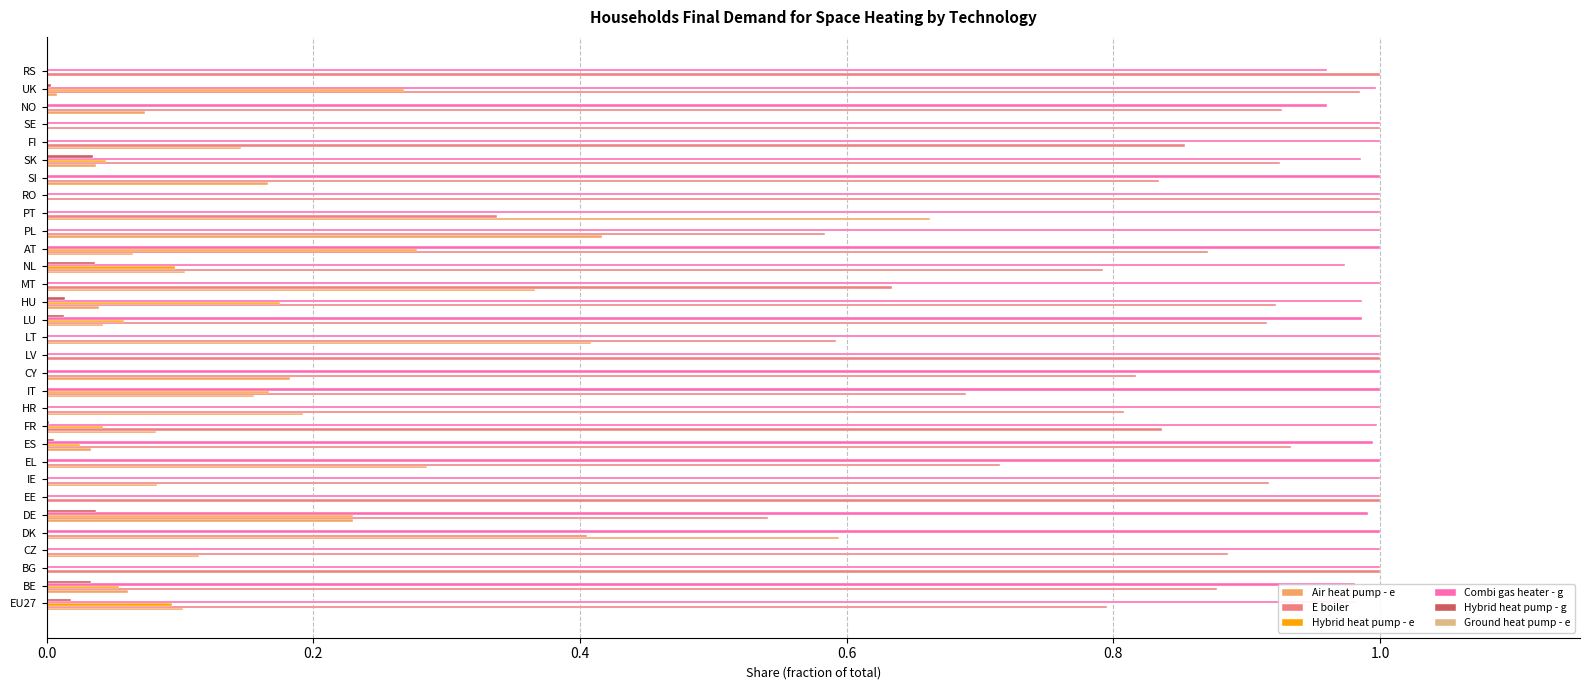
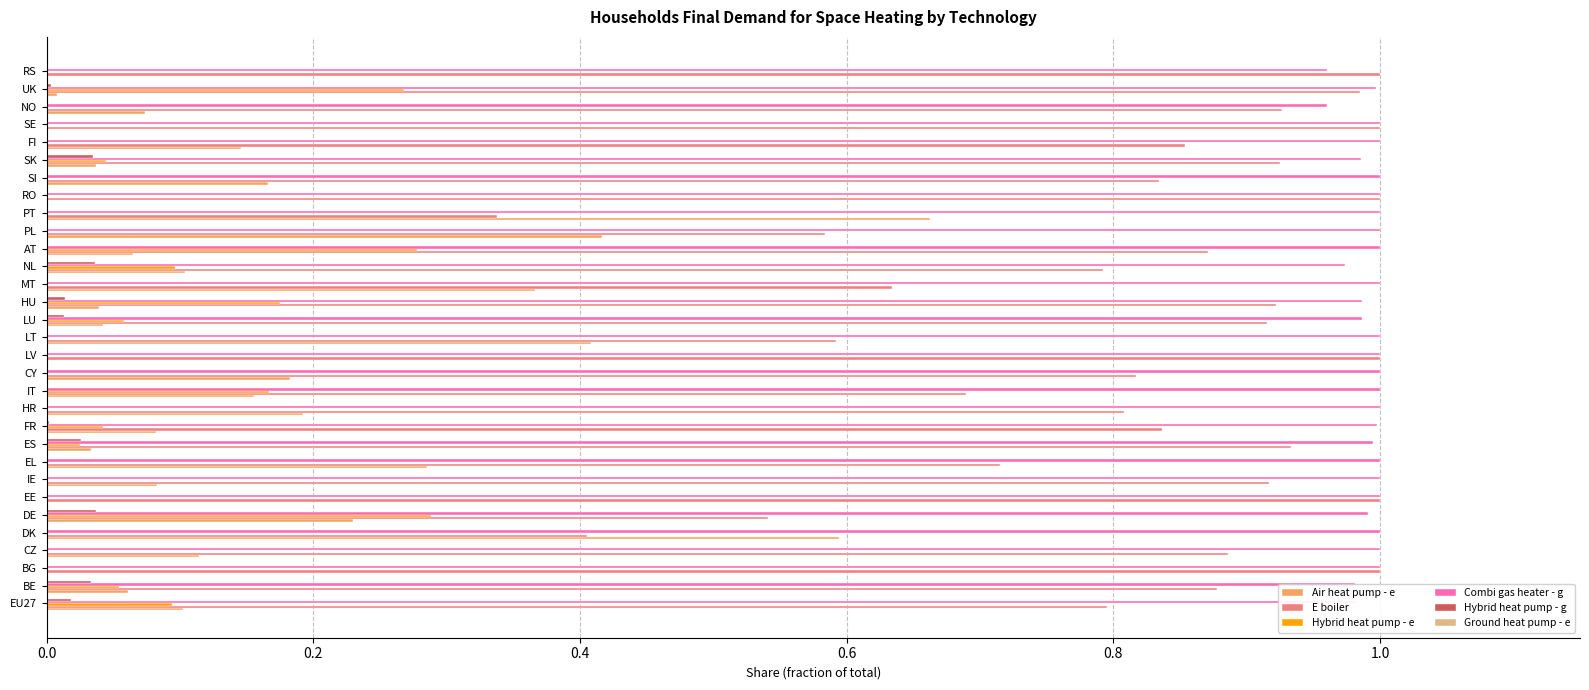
Hybrid heat pump - g, ES: 0.006 -> 0.026
Hybrid heat pump - e, DE: 0.229 -> 0.288
